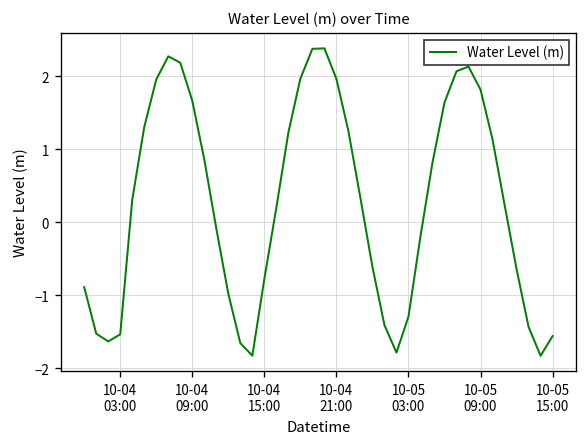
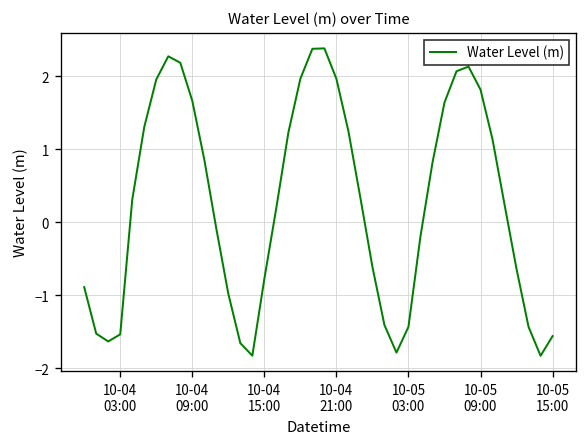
10-05 03:00: -1.3 -> -1.4
